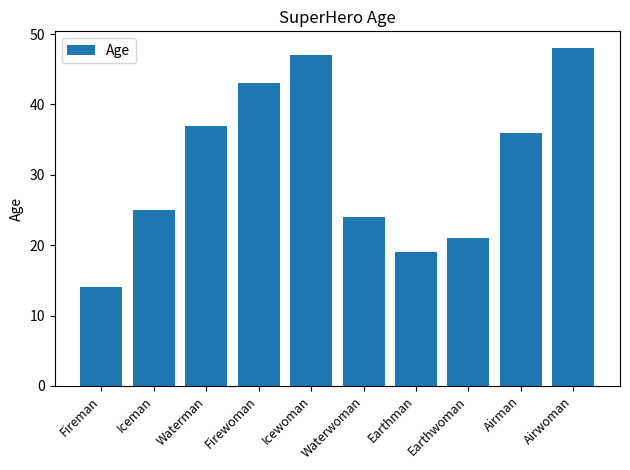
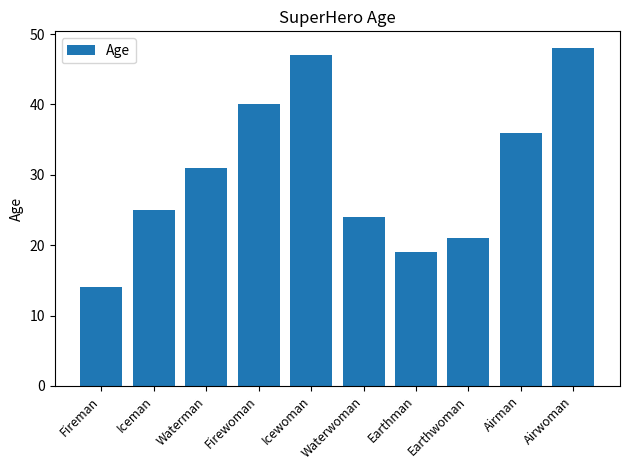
Waterman: 37 -> 31
Firewoman: 43 -> 40
